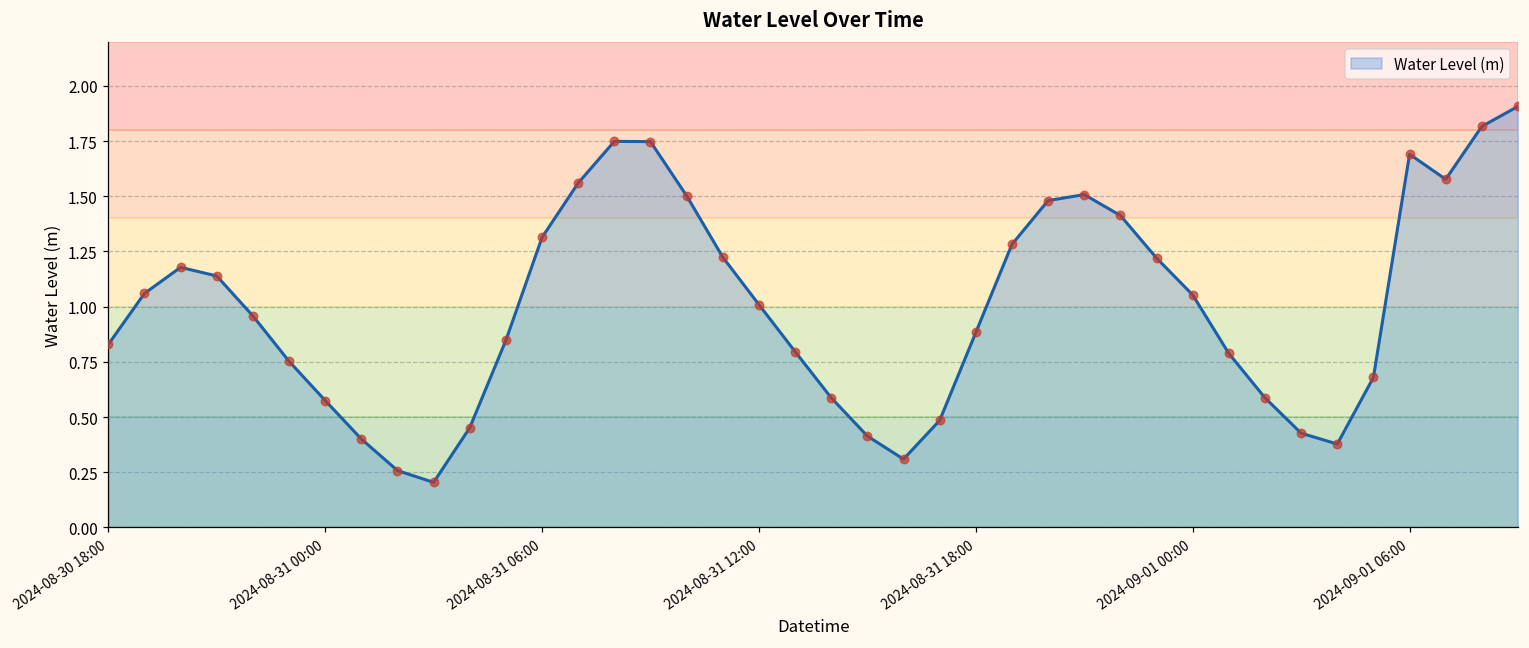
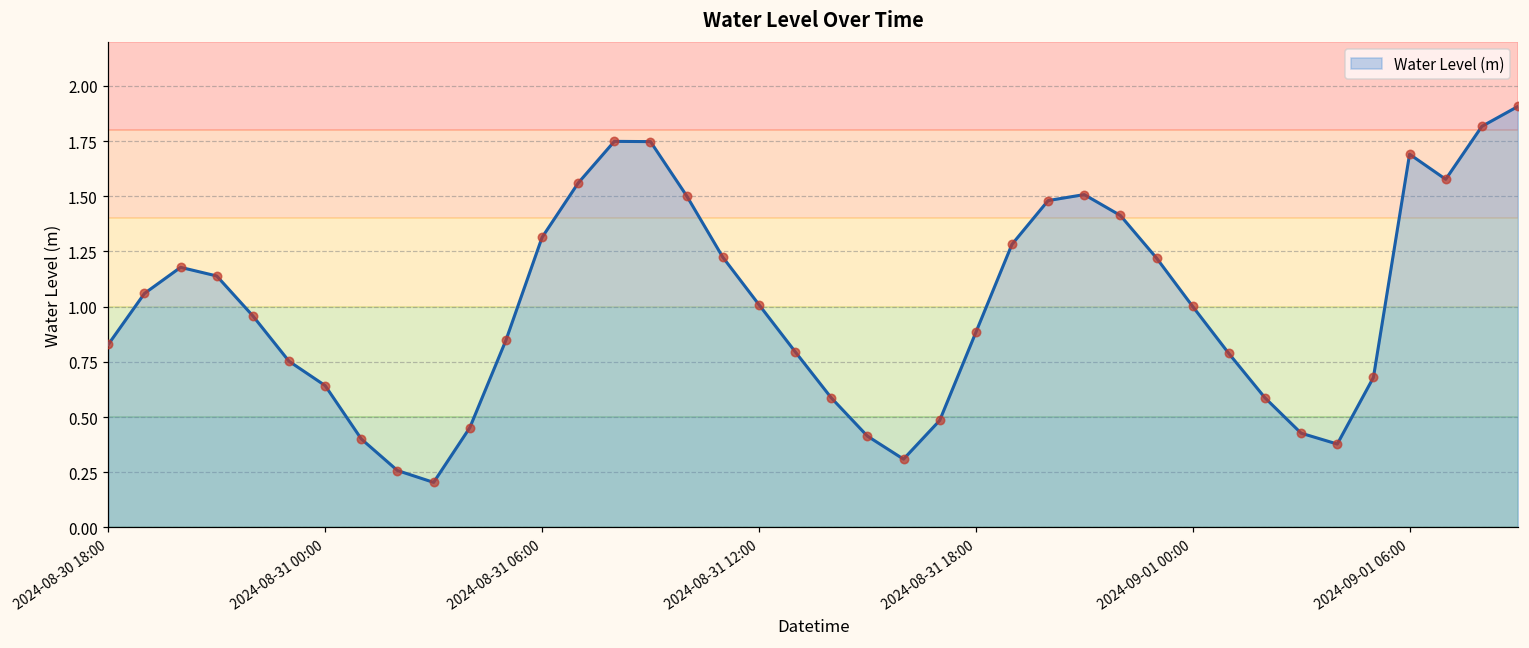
2024-08-31 00:00: 0.57 -> 0.64
2024-09-01 00:00: 1.05 -> 1.00
